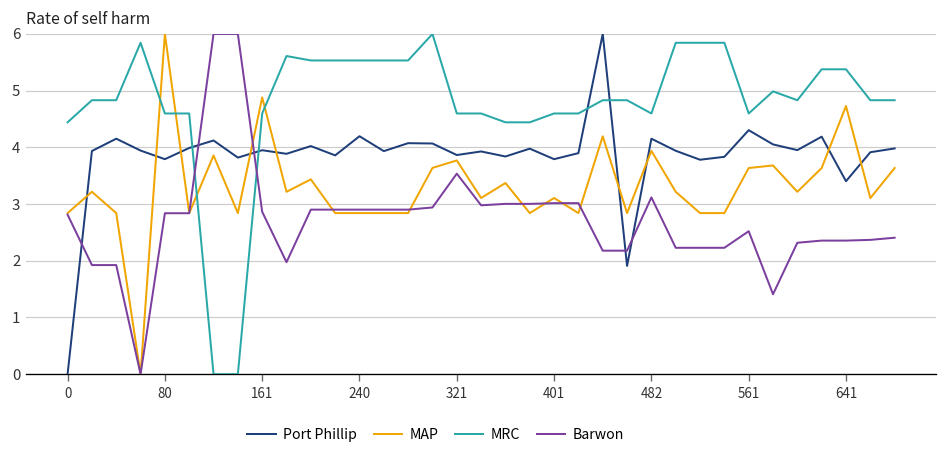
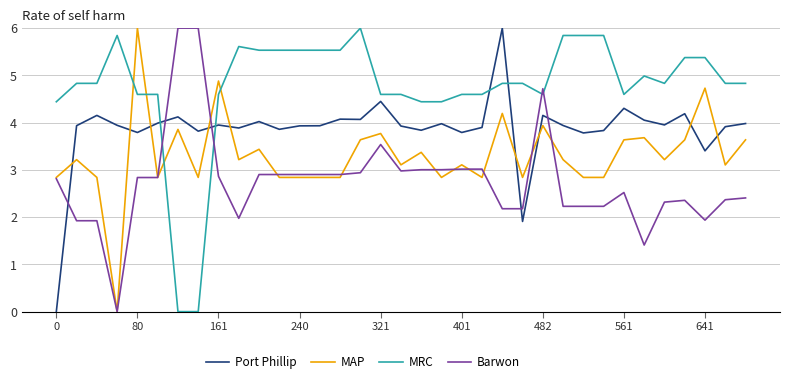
Port Phillip, 240: 4.2 -> 3.9
Port Phillip, 321: 3.9 -> 4.4
Barwon, 482: 3.1 -> 4.7
Barwon, 641: 2.4 -> 1.9
